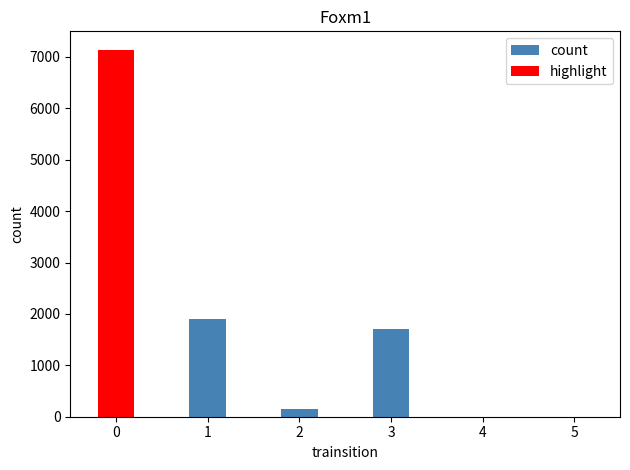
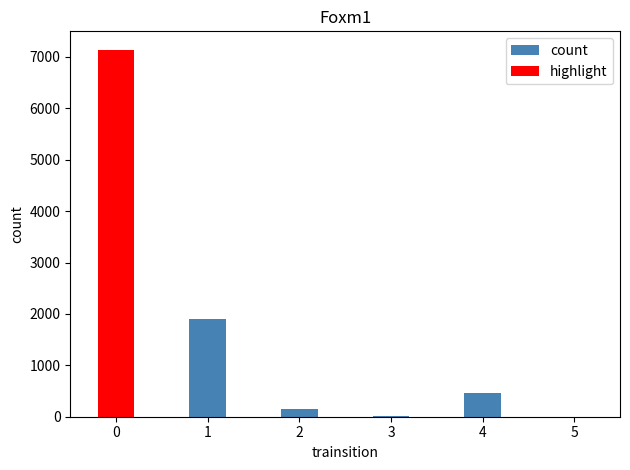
count, 3: 1700 -> 0
count, 4: 0 -> 500
